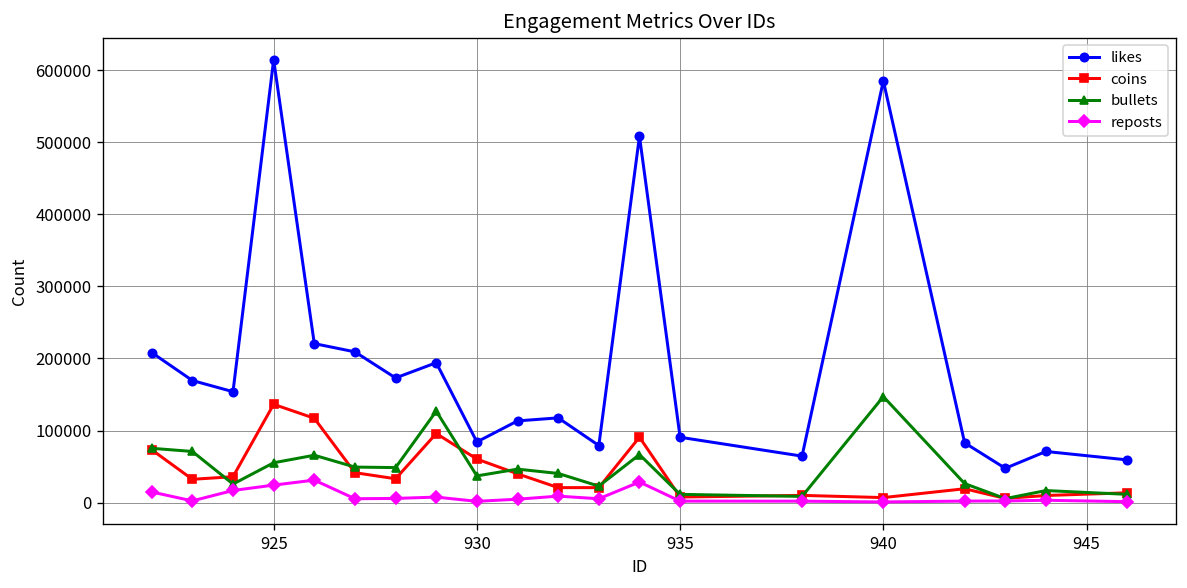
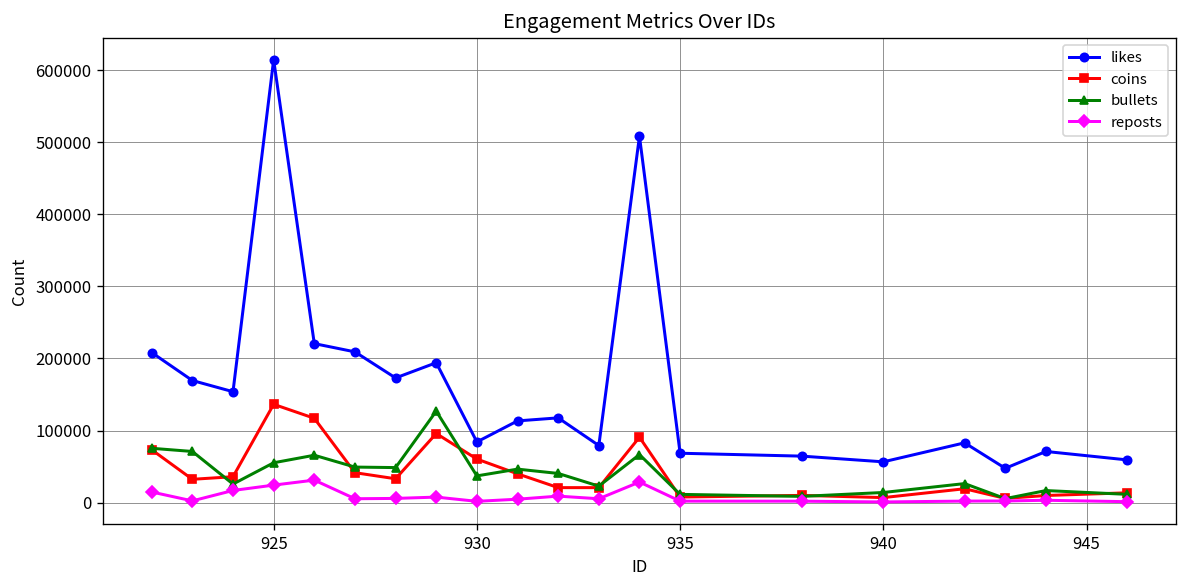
likes, 935: 90000 -> 70000
likes, 940: 590000 -> 60000
bullets, 940: 150000 -> 10000
